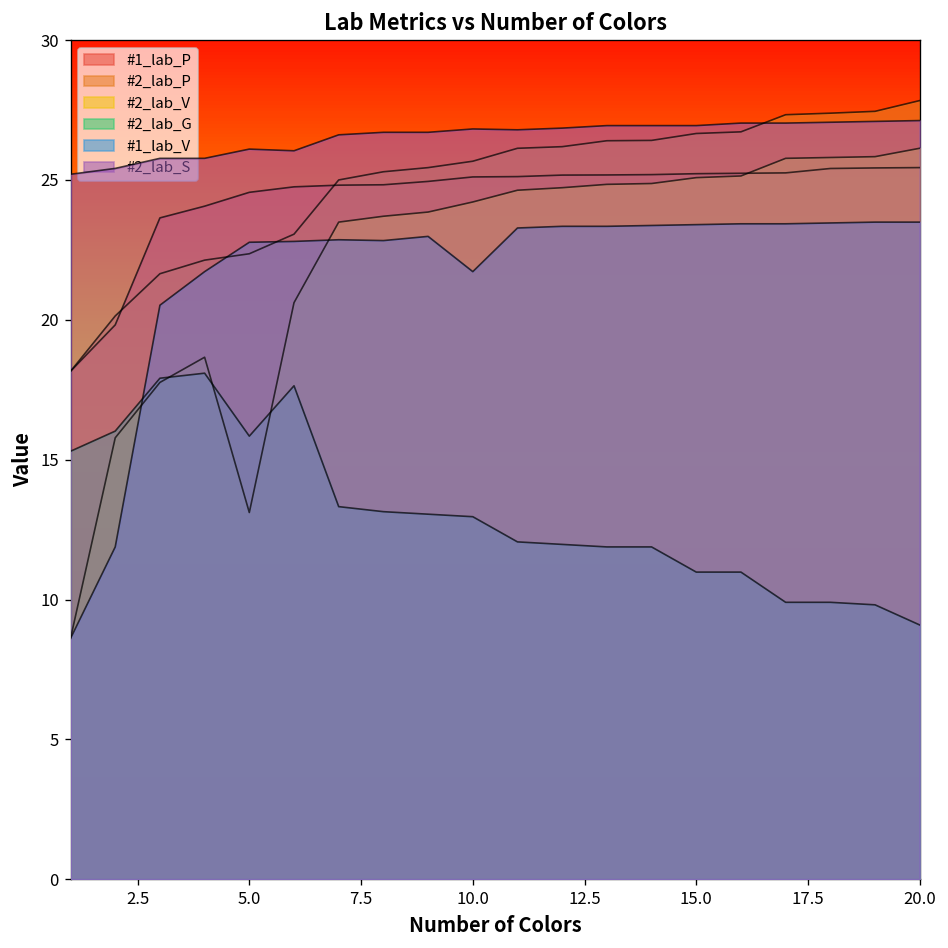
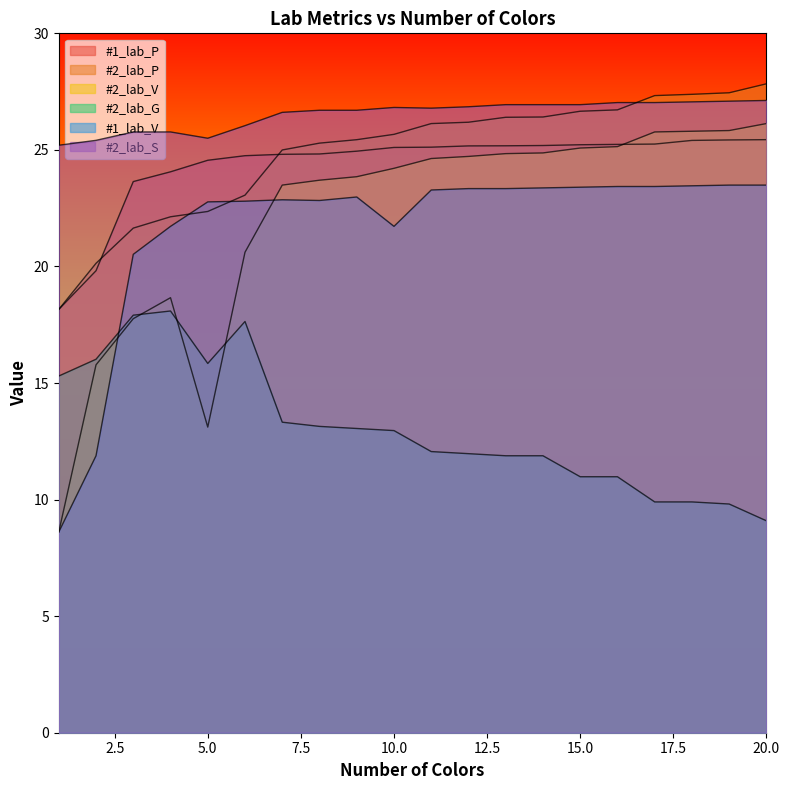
#2_lab_S, 5.0: 26.1 -> 25.5
